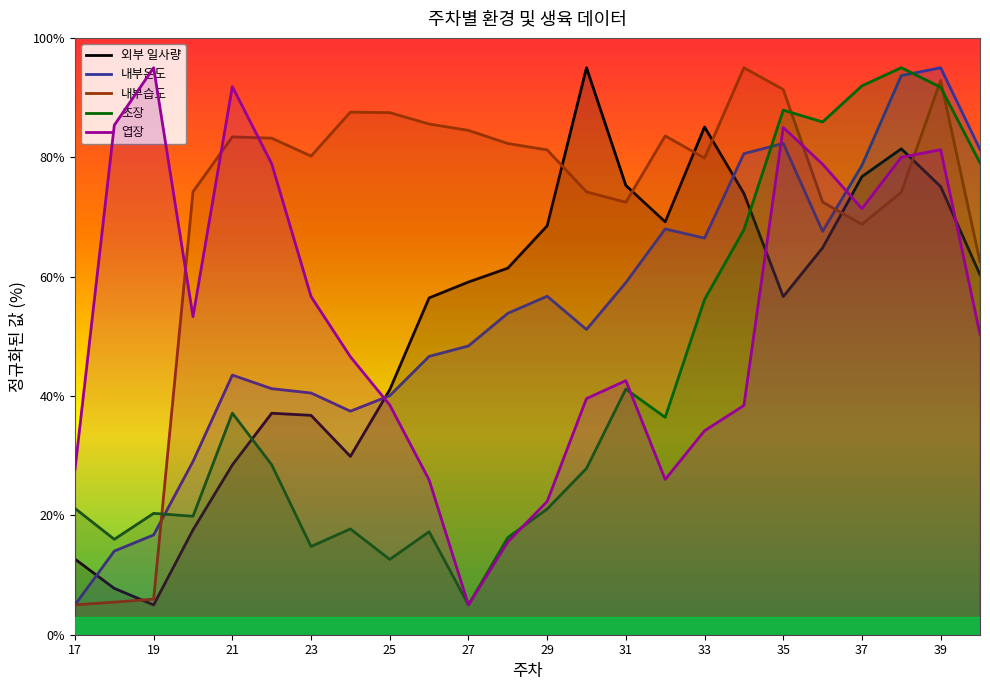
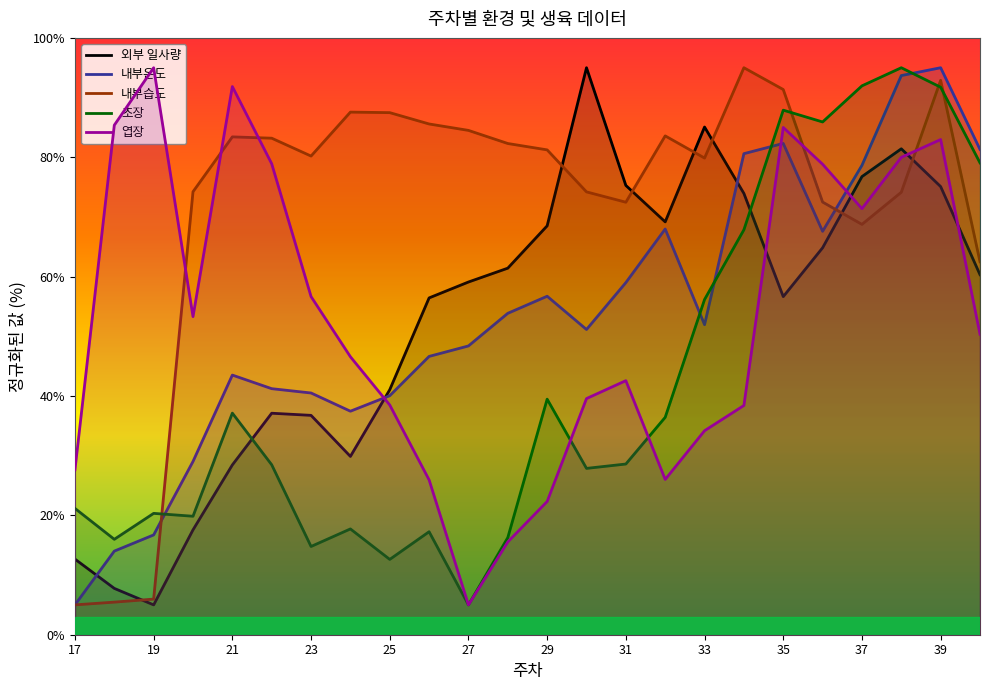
초장, 29: 21% -> 39%
초장, 31: 41% -> 29%
내부온도, 33: 66% -> 52%
엽장, 39: 81% -> 83%
